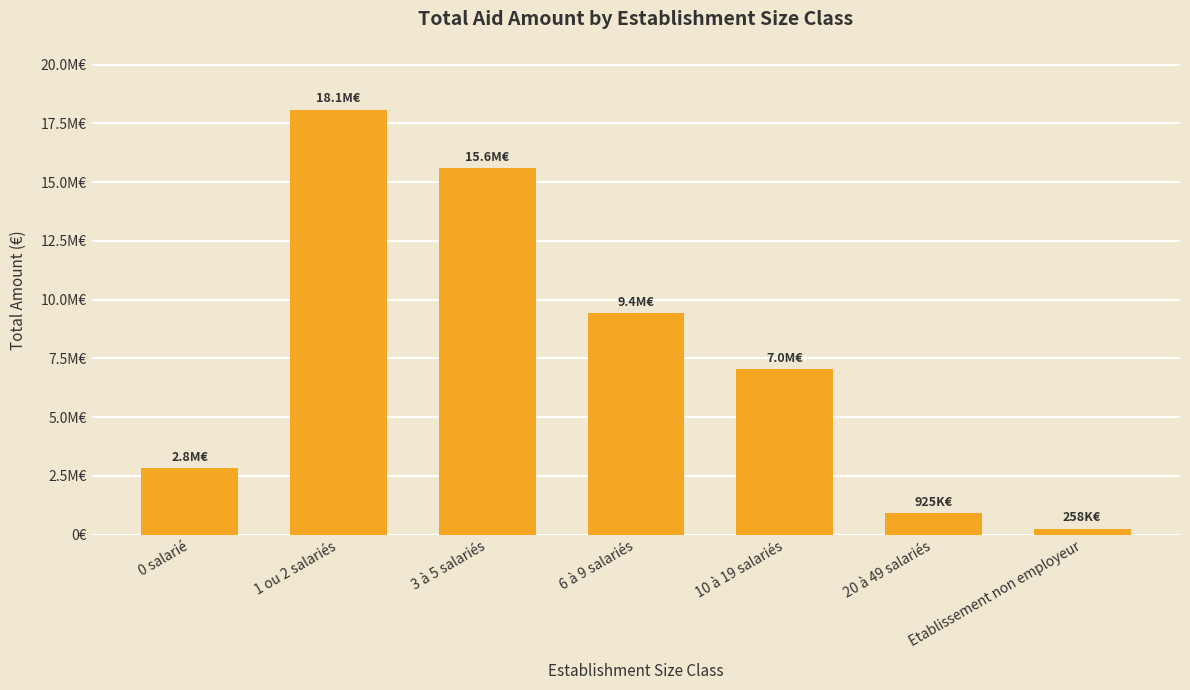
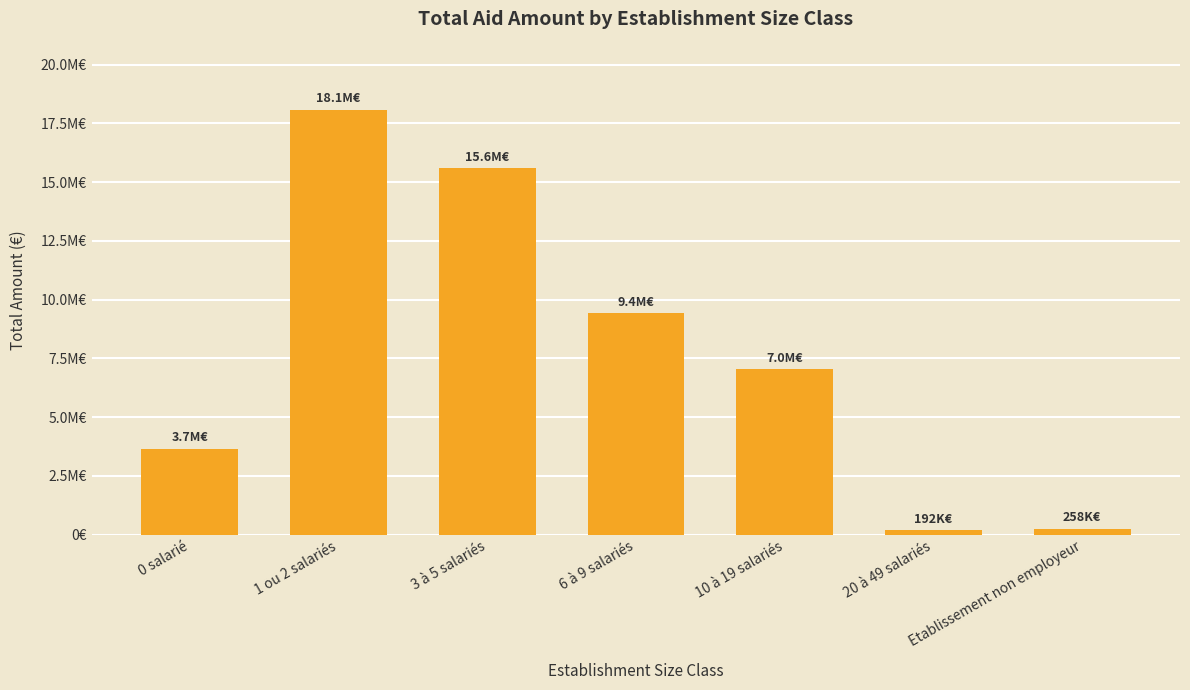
0 salarié: 2.8M€ -> 3.7M€
20 à 49 salariés: 925K€ -> 192K€
